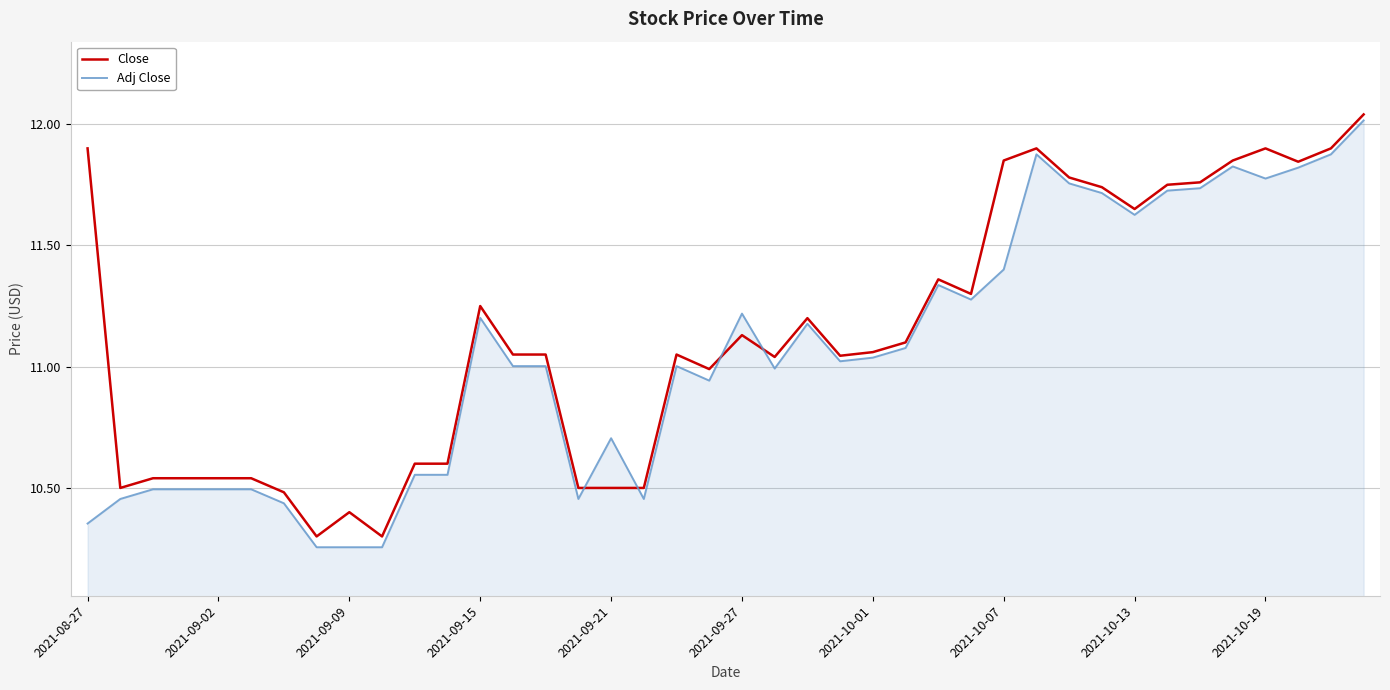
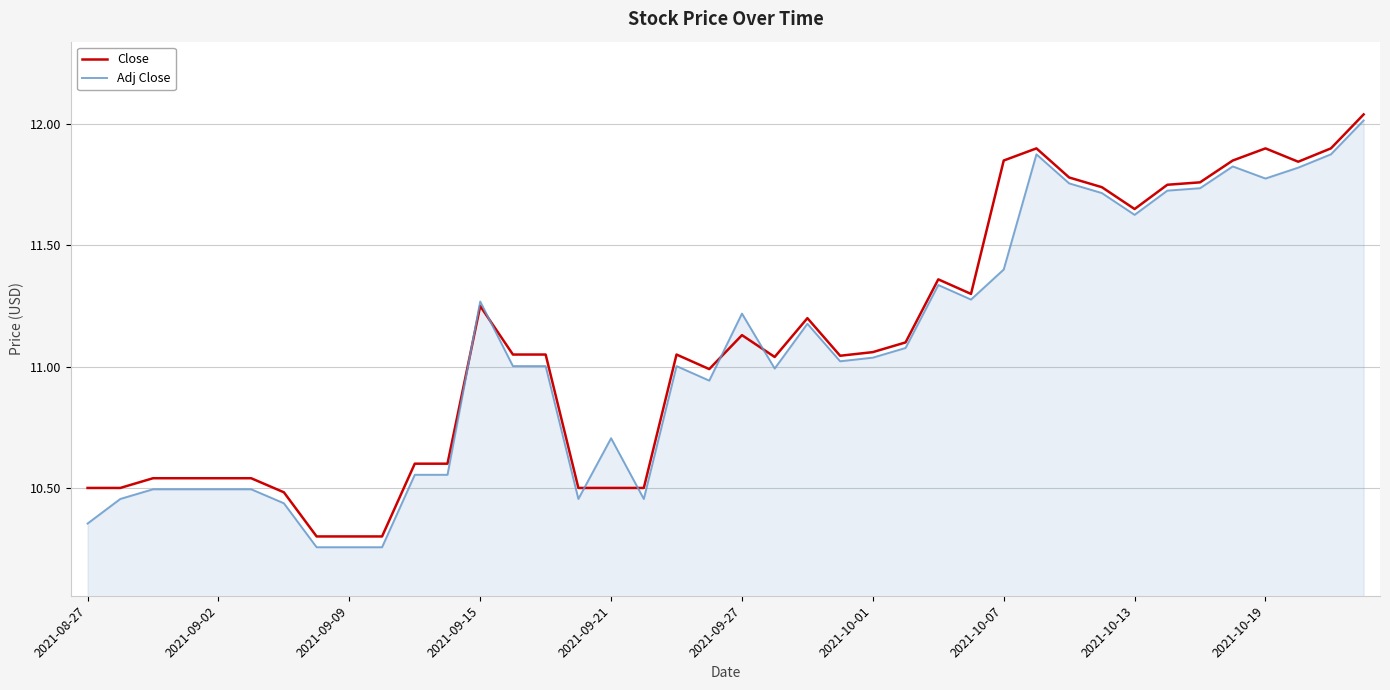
Close, 2021-08-27: 11.9 -> 10.5
Close, 2021-09-09: 10.4 -> 10.3
Adj Close, 2021-09-15: 11.20 -> 11.27
